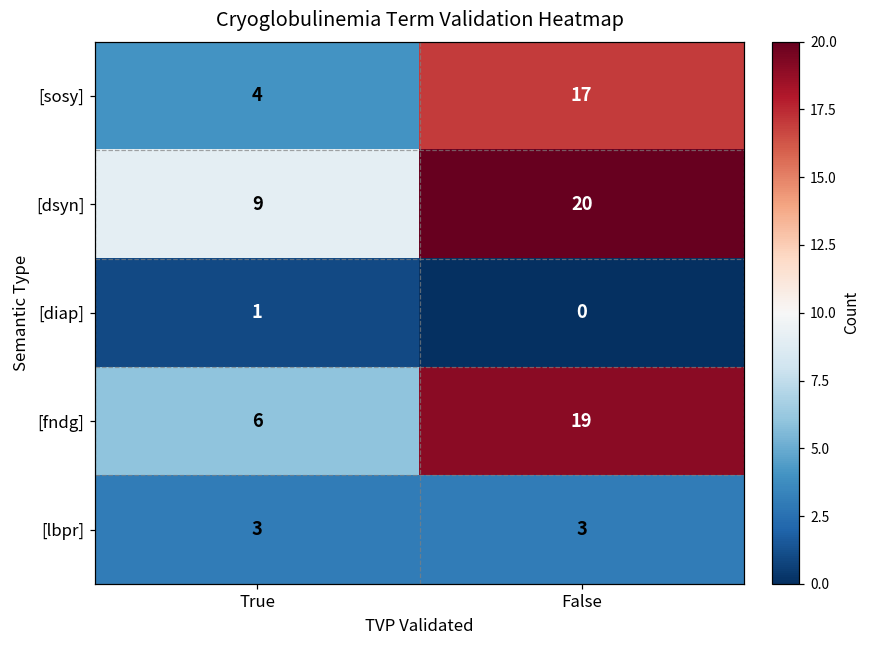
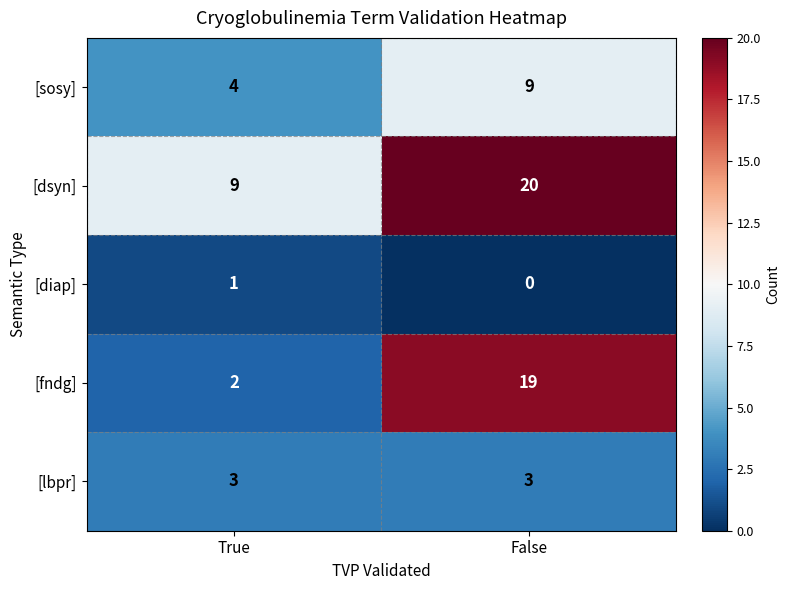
[sosy], False: 17 -> 9
[fndg], True: 6 -> 2
